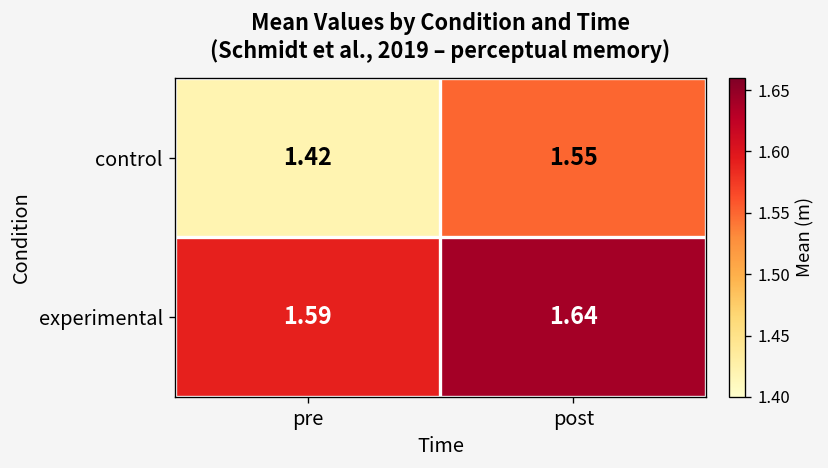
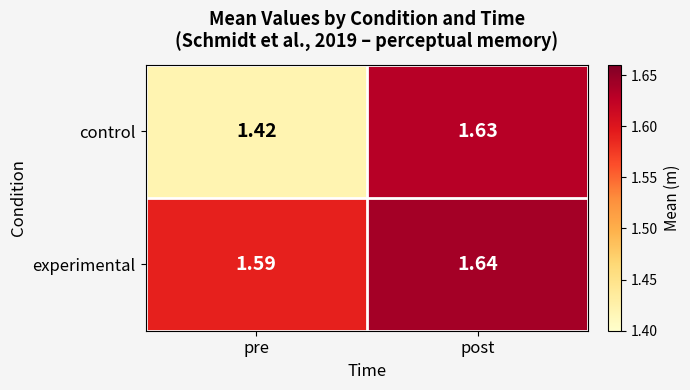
control, post: 1.55 -> 1.63
